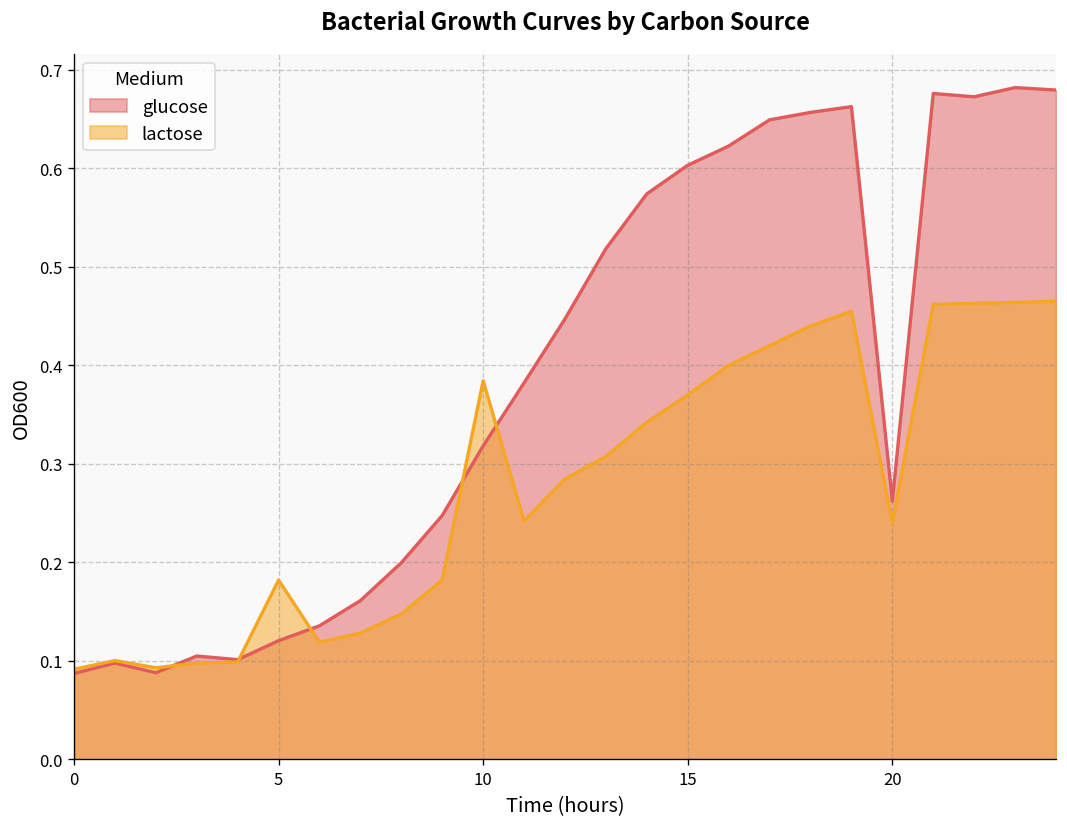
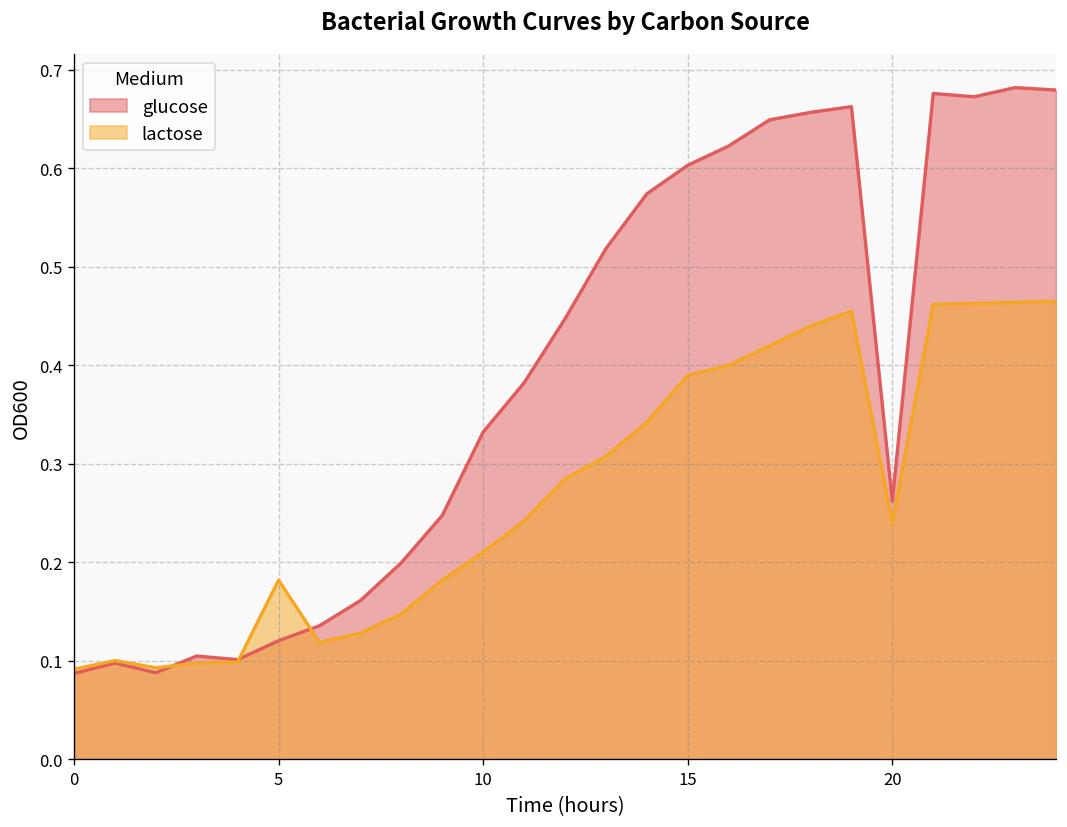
glucose, 10: 0.32 -> 0.33
lactose, 10: 0.38 -> 0.21
lactose, 15: 0.37 -> 0.39
